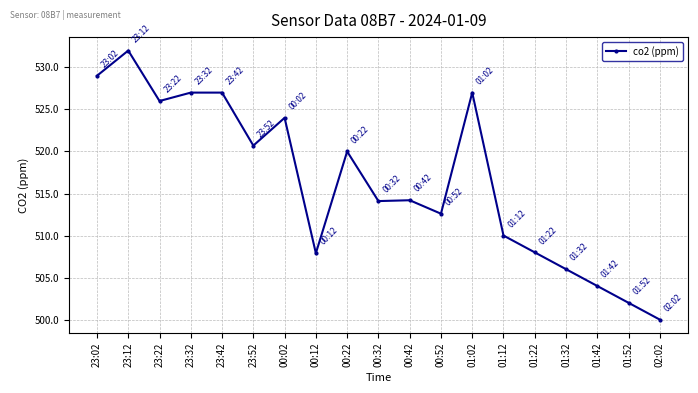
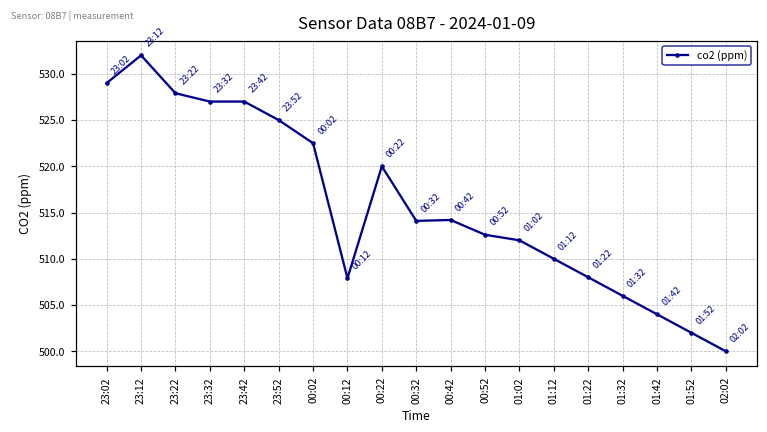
23:22: 526 -> 528
23:52: 521 -> 525
00:02: 524 -> 523
01:02: 527 -> 512
